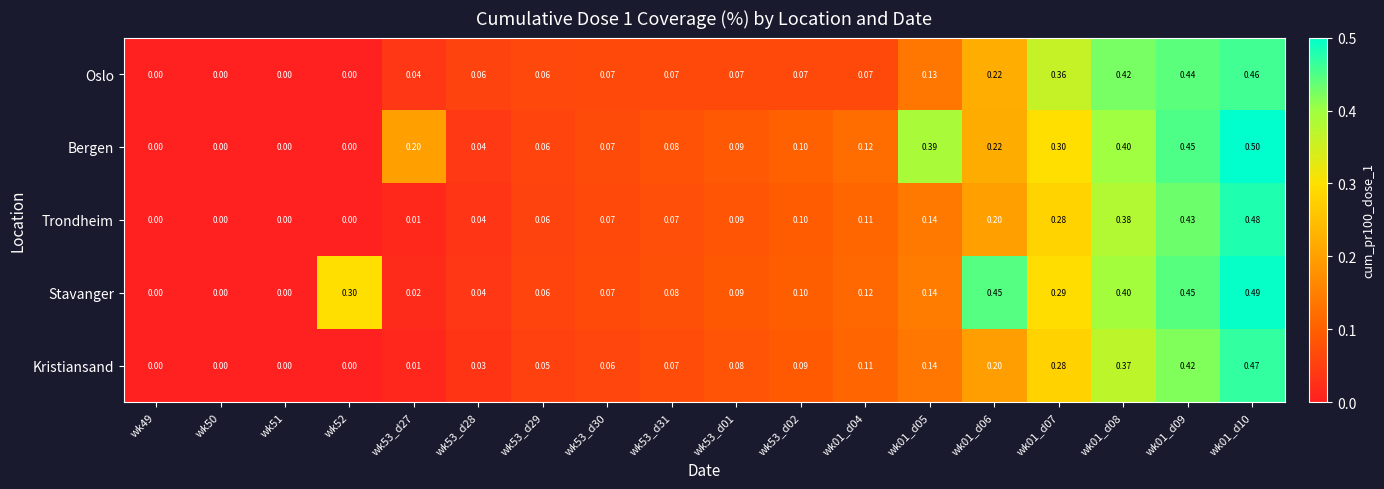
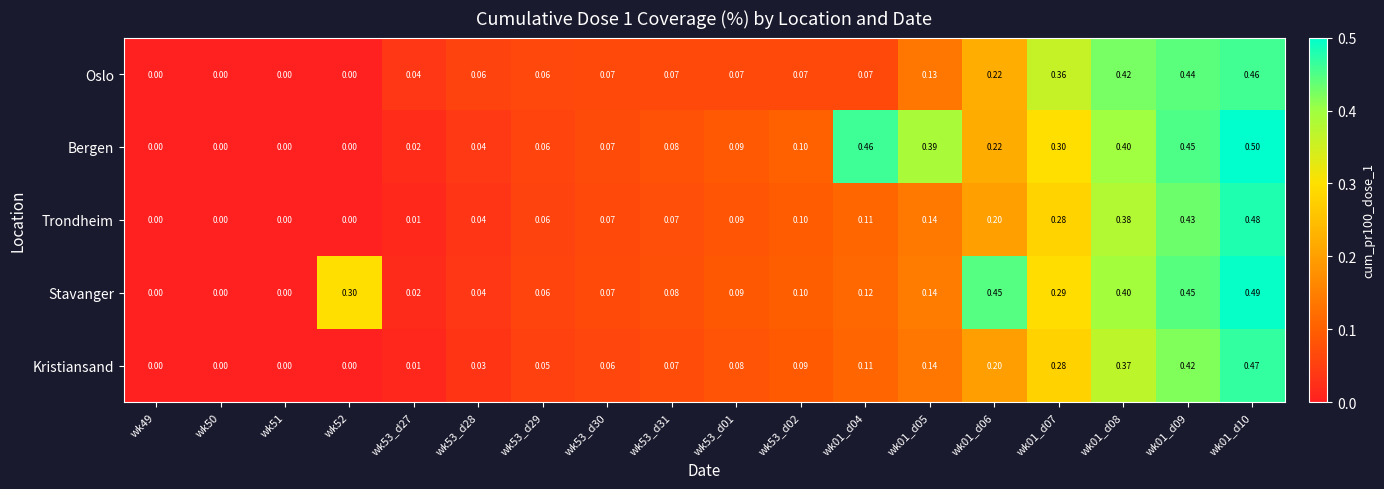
Bergen, wk53_d27: 0.20 -> 0.02
Bergen, wk01_d04: 0.12 -> 0.46
